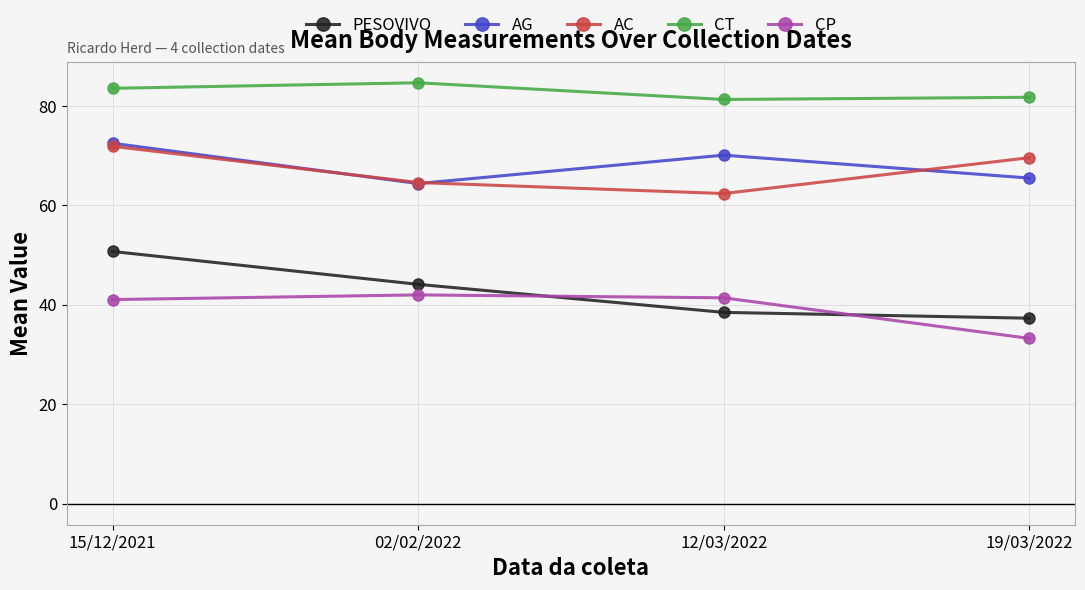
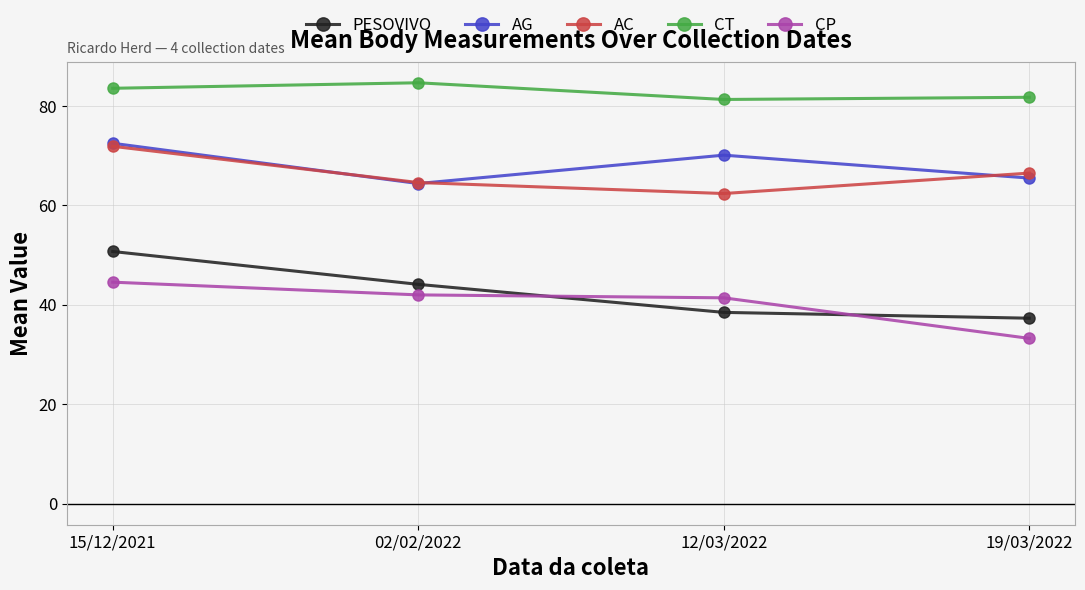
CP, 15/12/2021: 41 -> 45
AC, 19/03/2022: 70 -> 67
